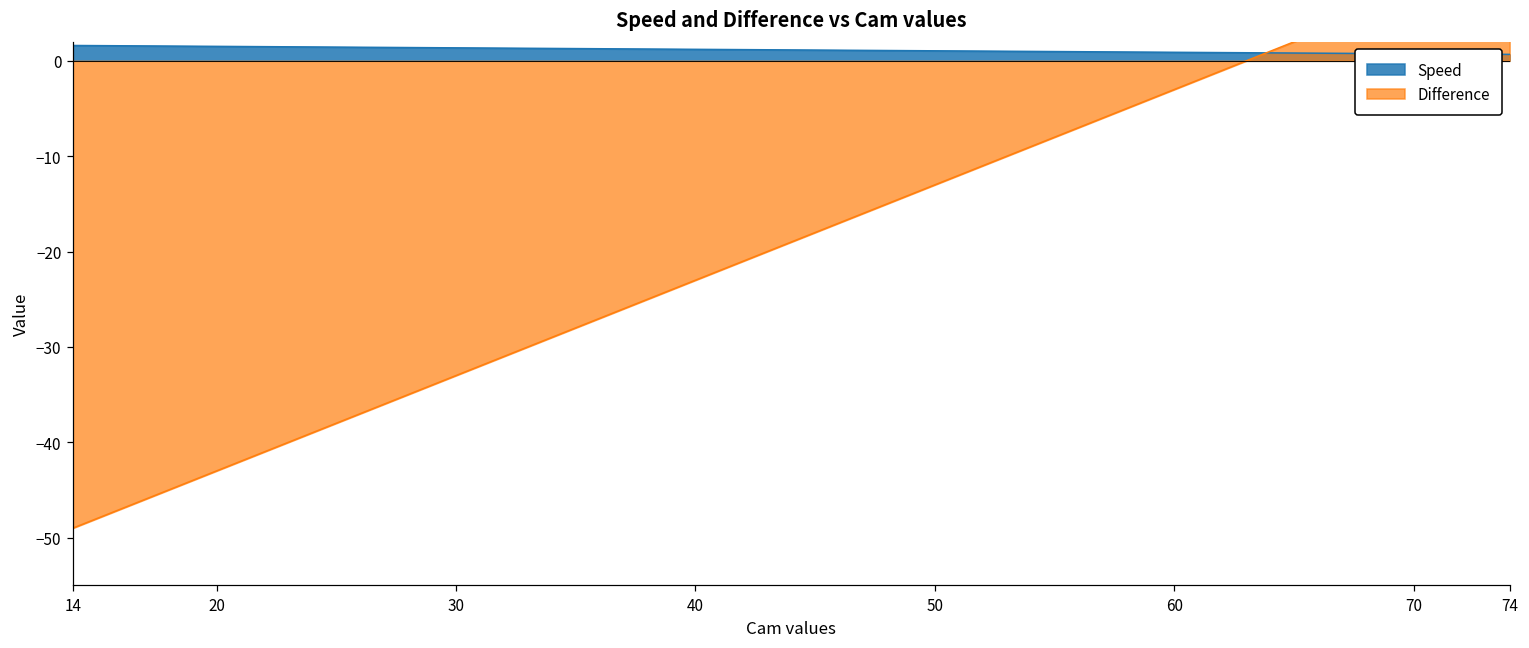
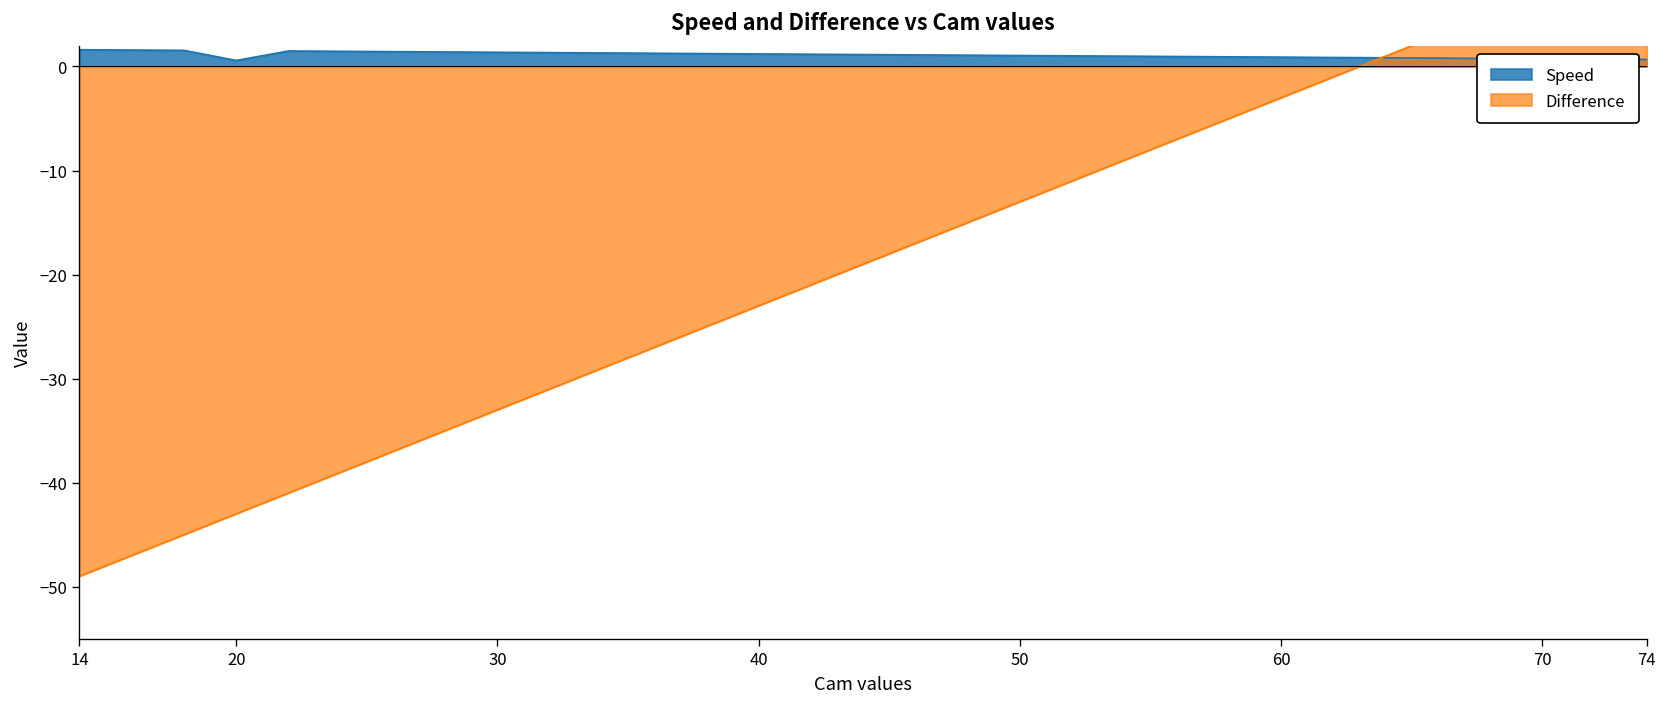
Speed, 20: 2 -> 1
